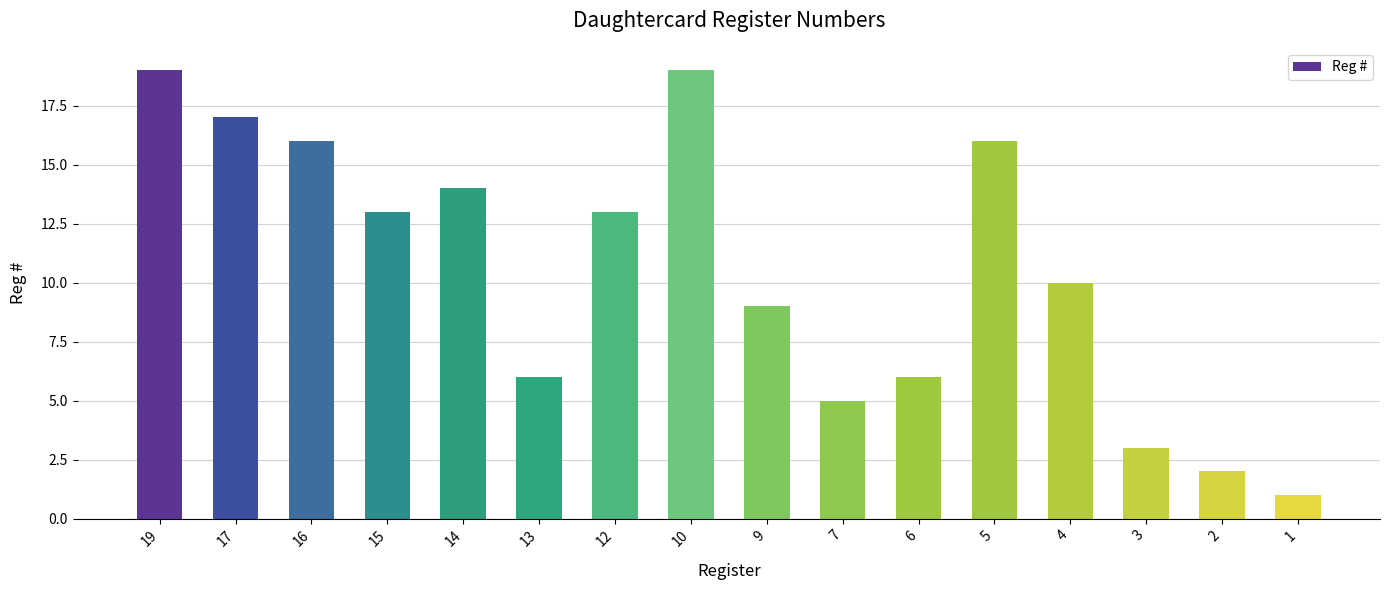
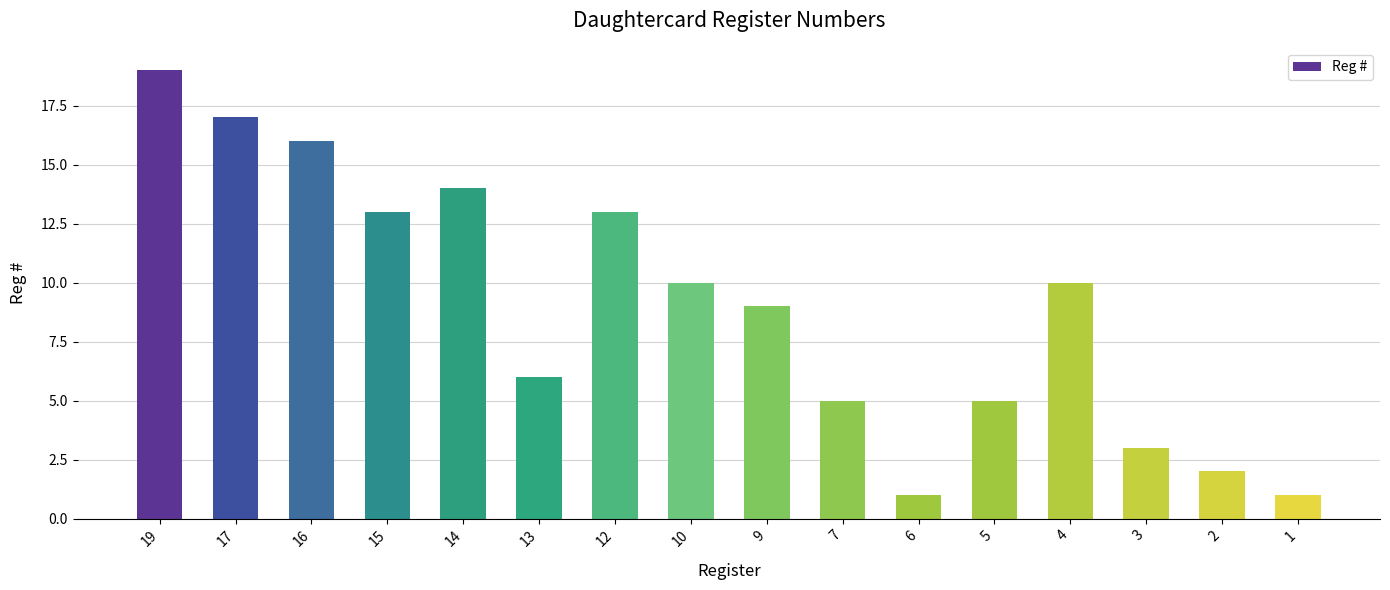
10: 19 -> 10
6: 6 -> 1
5: 16 -> 5
